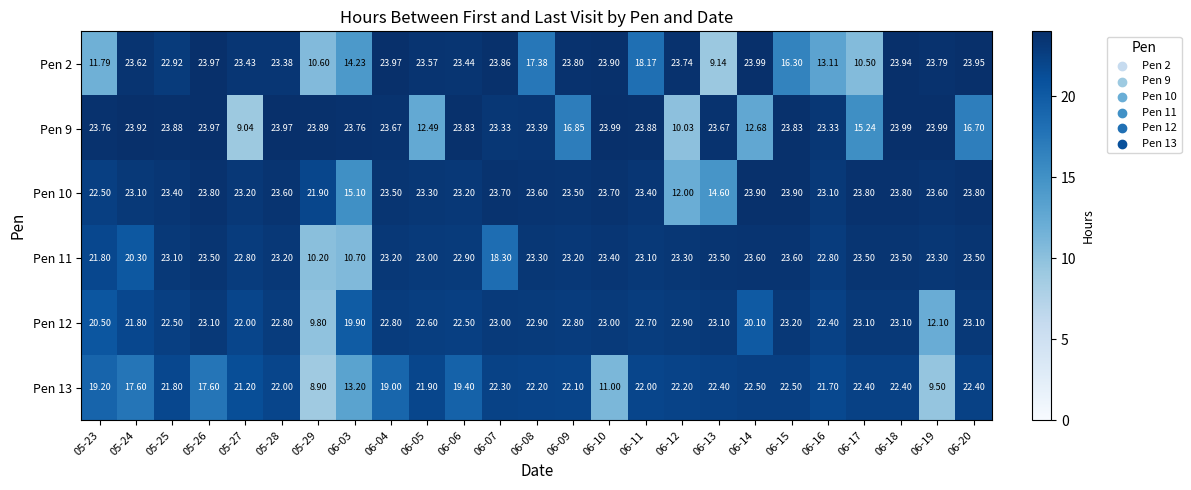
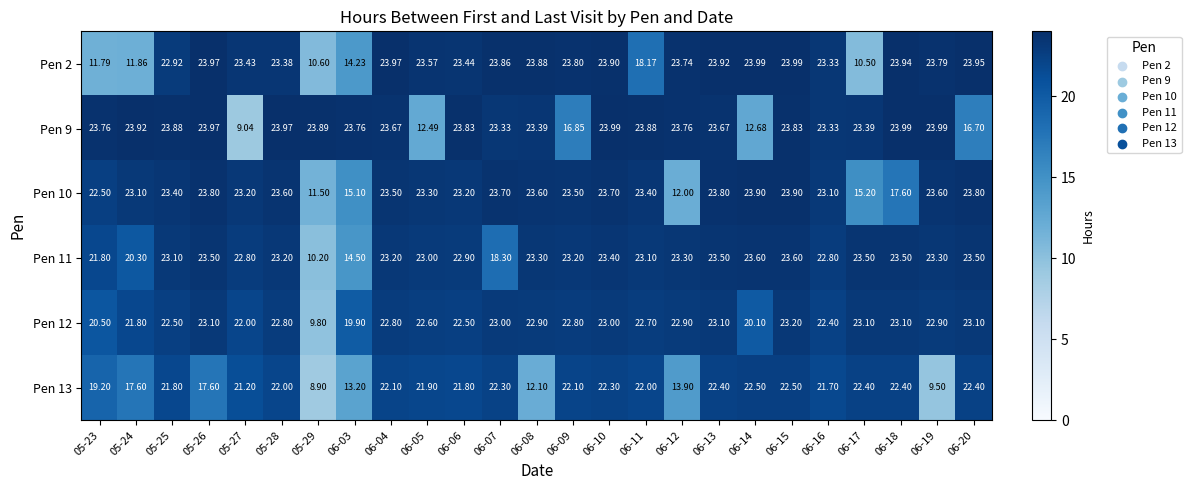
Pen 2, 05-24: 23.62 -> 11.86
Pen 2, 06-08: 17.38 -> 23.88
Pen 2, 06-13: 9.14 -> 23.92
Pen 2, 06-15: 16.30 -> 23.99
Pen 2, 06-16: 13.11 -> 23.33
Pen 9, 06-12: 10.03 -> 23.76
Pen 9, 06-17: 15.24 -> 23.39
Pen 10, 05-29: 21.90 -> 11.50
Pen 10, 06-13: 14.60 -> 23.80
Pen 10, 06-17: 23.80 -> 15.20
Pen 10, 06-18: 23.80 -> 17.60
Pen 11, 06-03: 10.70 -> 14.50
Pen 12, 06-19: 12.10 -> 22.90
Pen 13, 06-04: 19.00 -> 22.10
Pen 13, 06-06: 19.40 -> 21.80
Pen 13, 06-08: 22.20 -> 12.10
Pen 13, 06-10: 11.00 -> 22.30
Pen 13, 06-12: 22.20 -> 13.90
